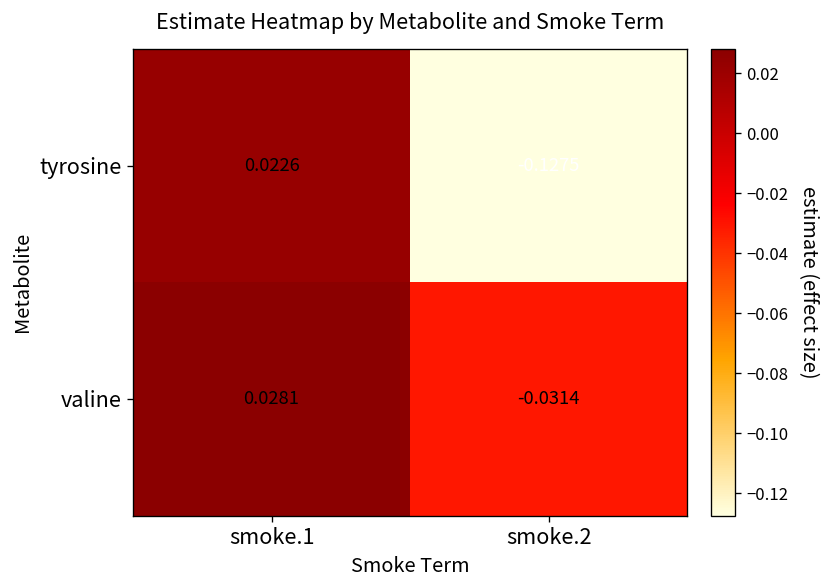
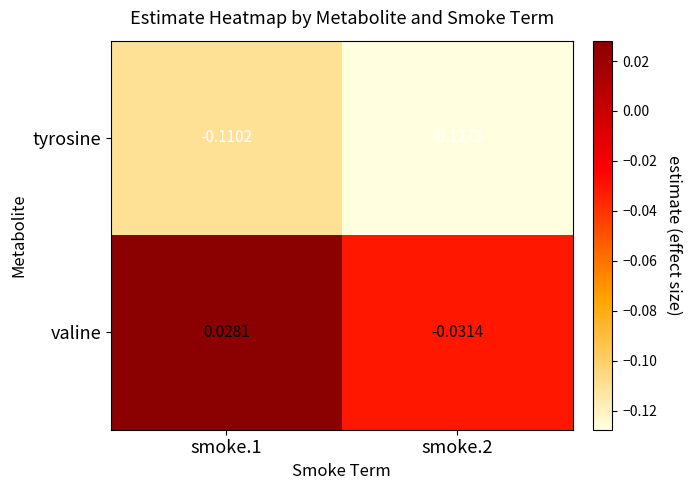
tyrosine, smoke.1: 0.0226 -> -0.1102
